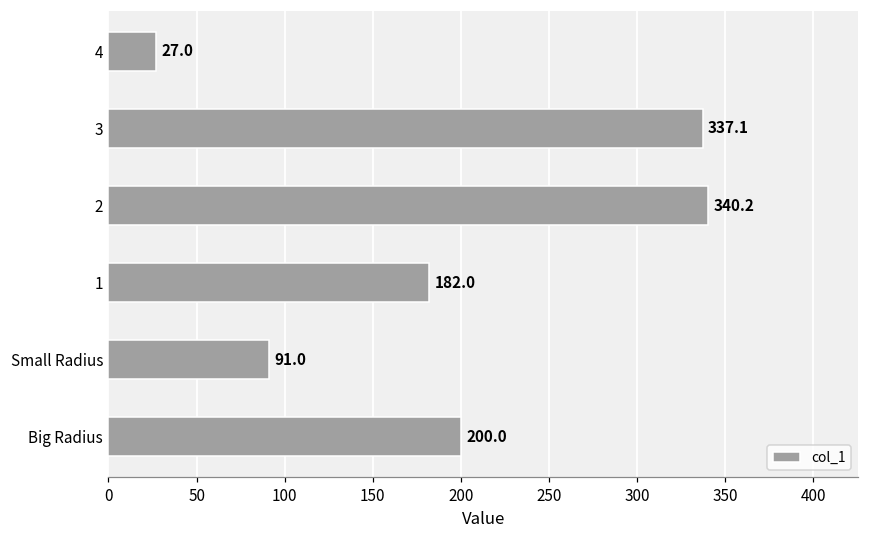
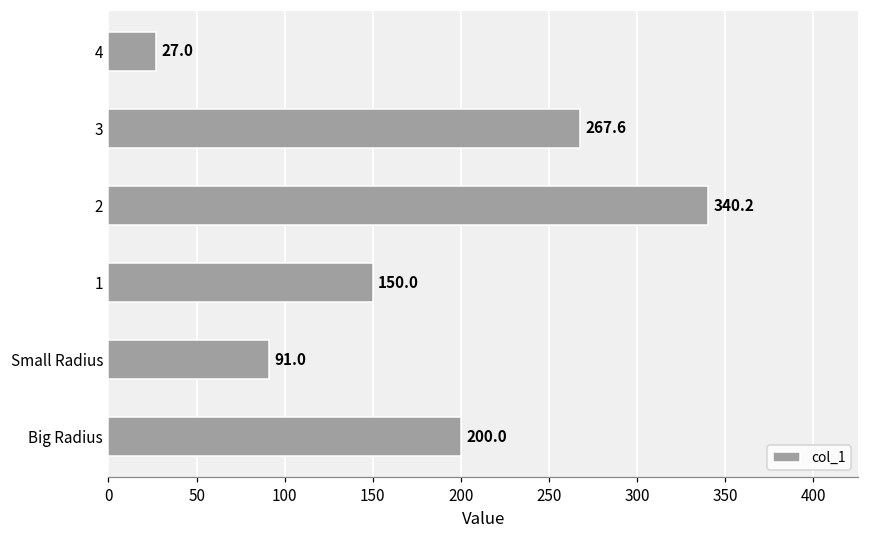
3: 337.1 -> 267.6
1: 182.0 -> 150.0
